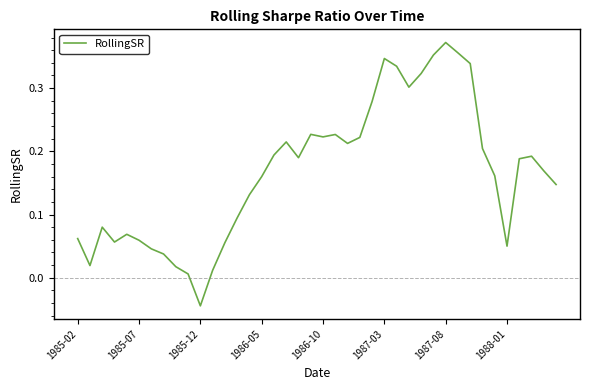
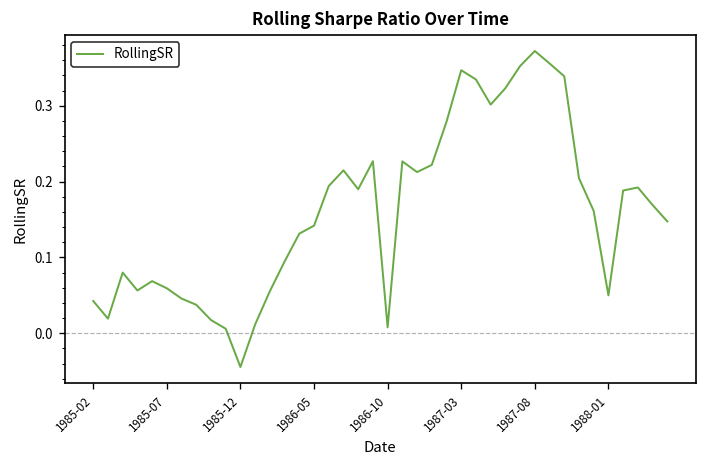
1985-02: 0.06 -> 0.04
1986-05: 0.16 -> 0.14
1986-10: 0.22 -> 0.01
